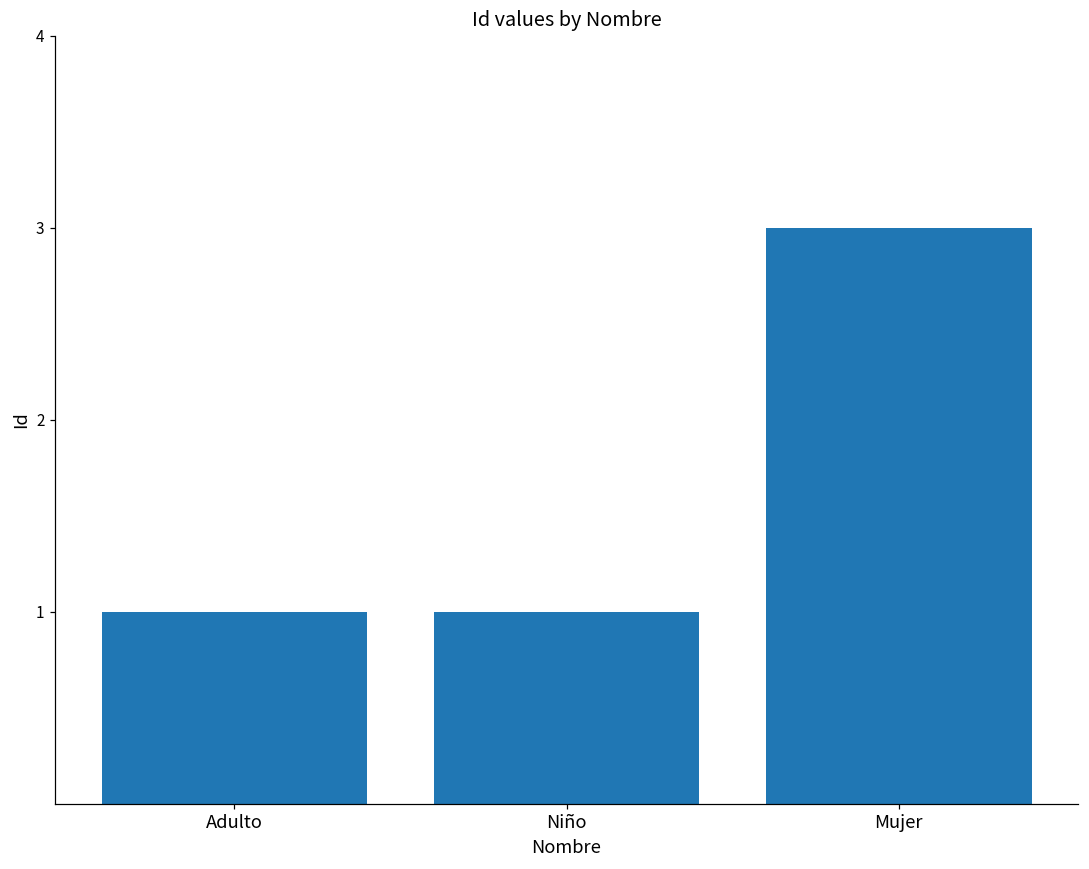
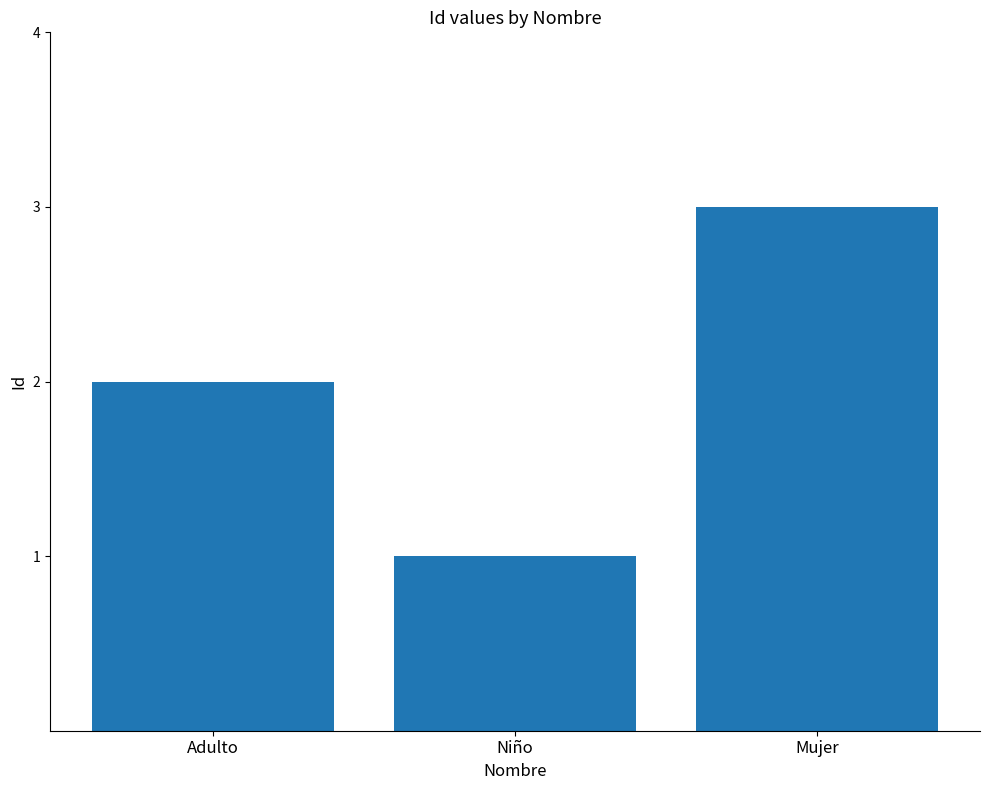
Adulto: 1 -> 2
